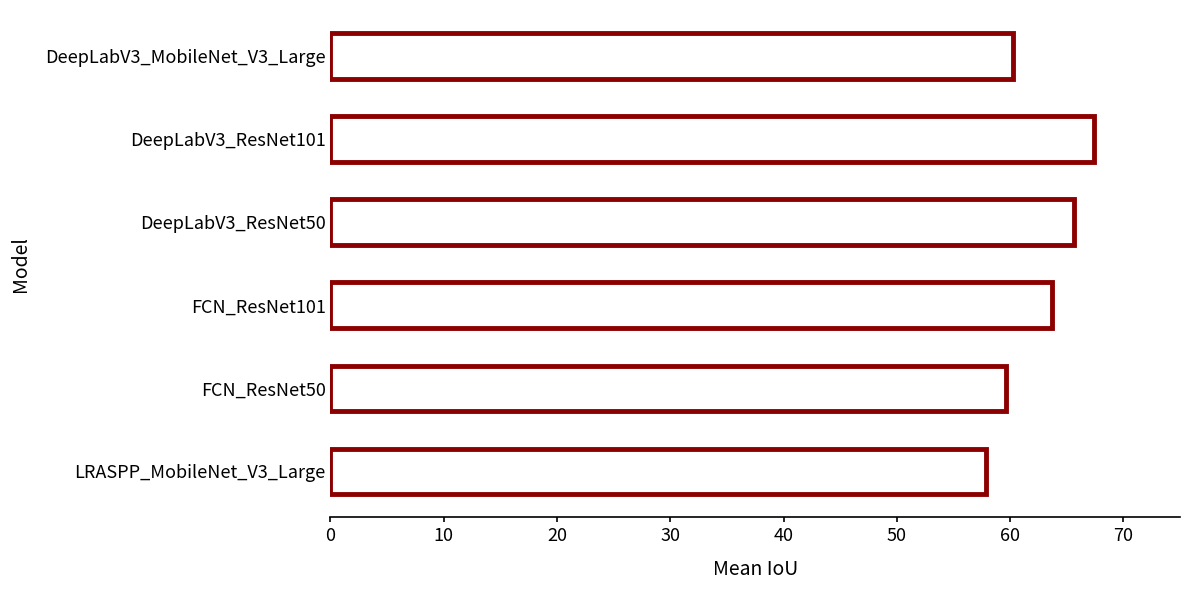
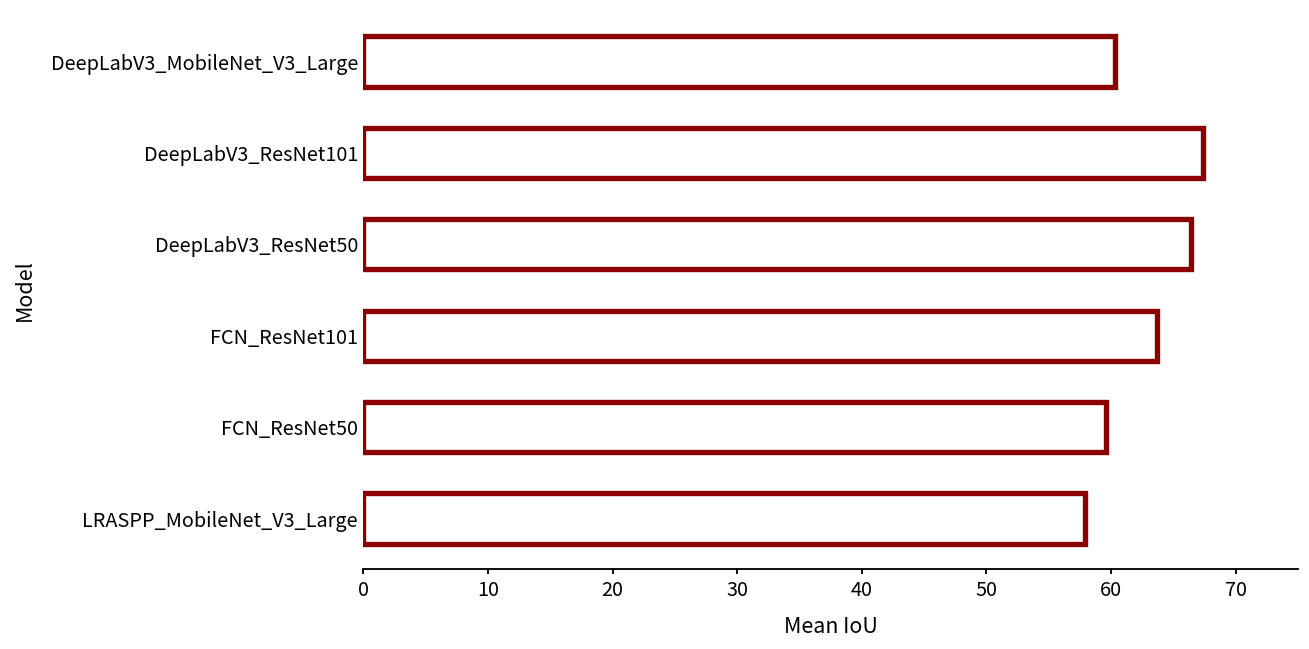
DeepLabV3_ResNet50: 65.6 -> 66.4
